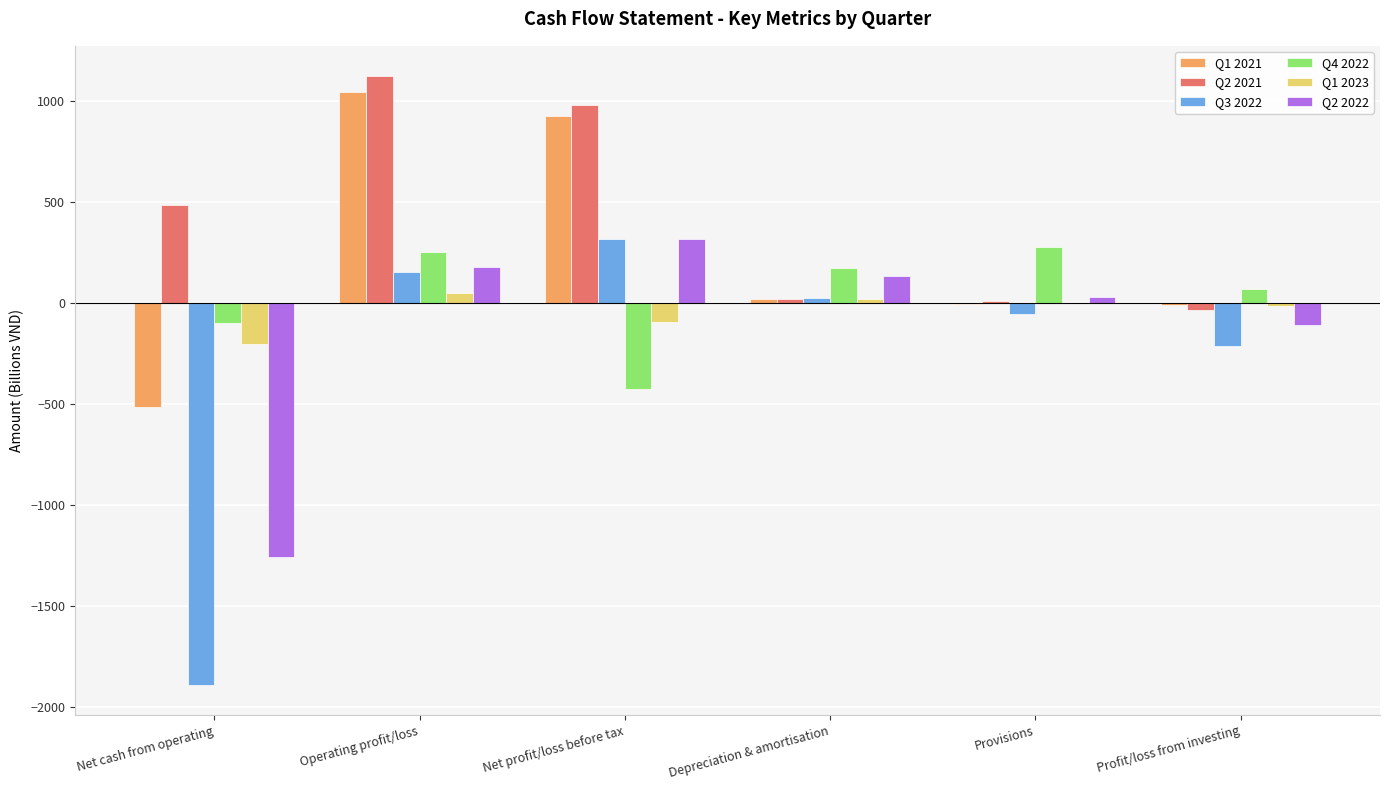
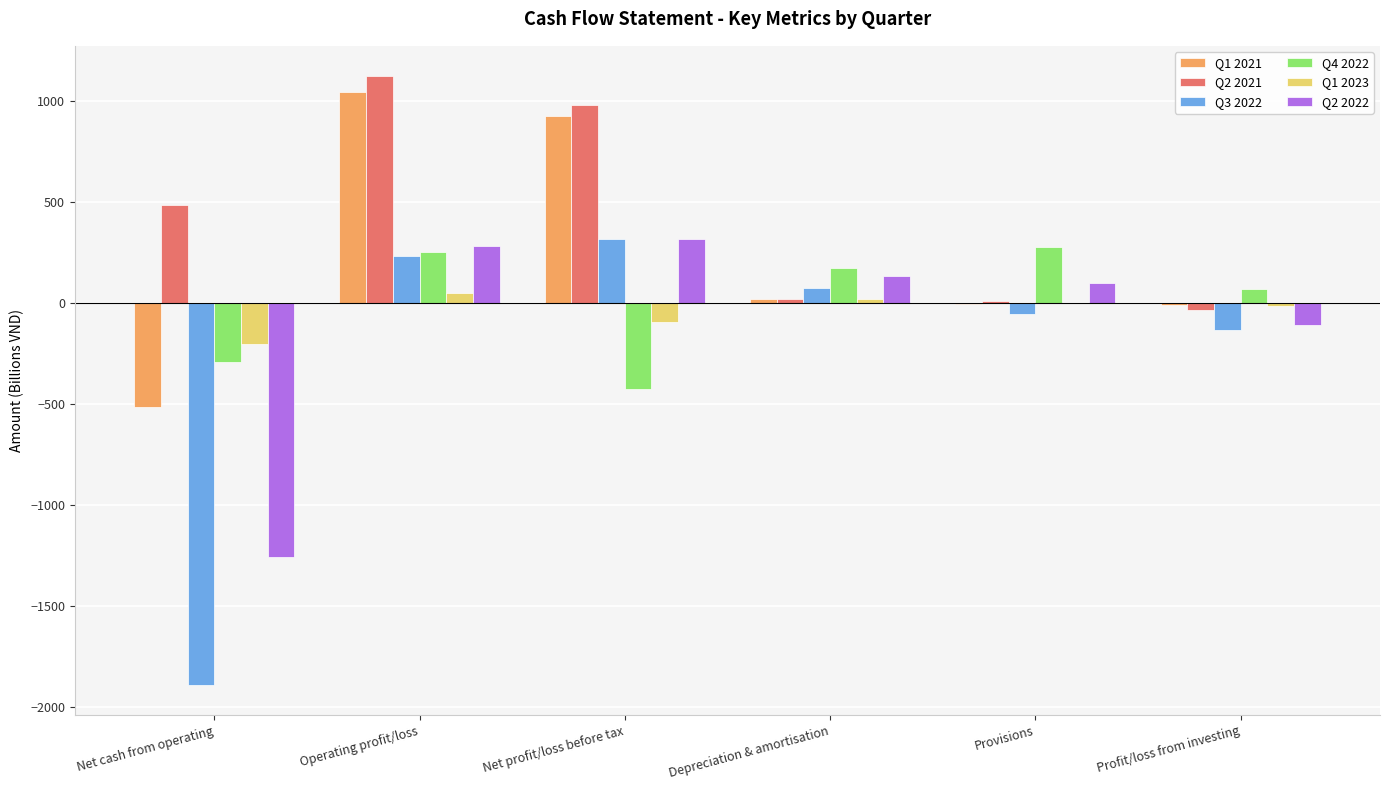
Q4 2022, Net cash from operating: -100 -> -290
Q3 2022, Operating profit/loss: 150 -> 230
Q2 2022, Operating profit/loss: 180 -> 280
Q3 2022, Depreciation & amortisation: 20 -> 70
Q2 2022, Provisions: 30 -> 100
Q3 2022, Profit/loss from investing: -210 -> -130
